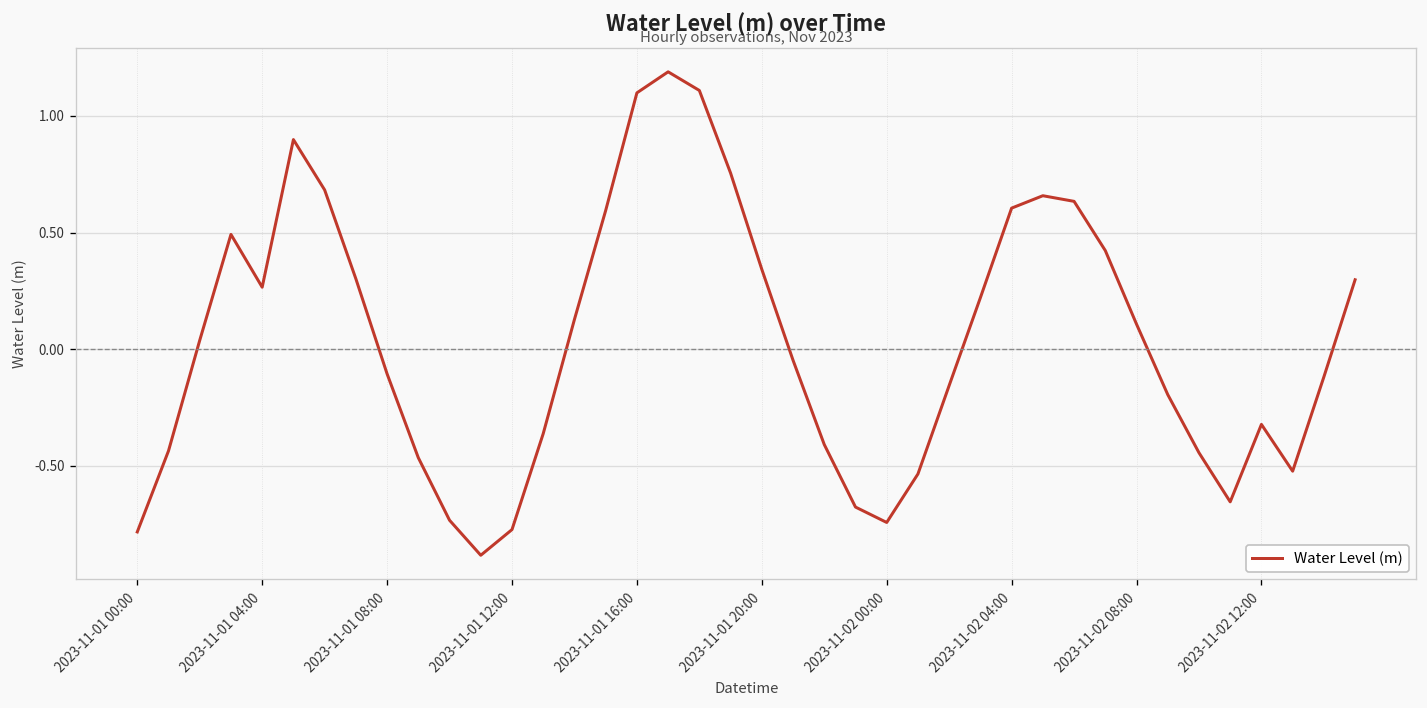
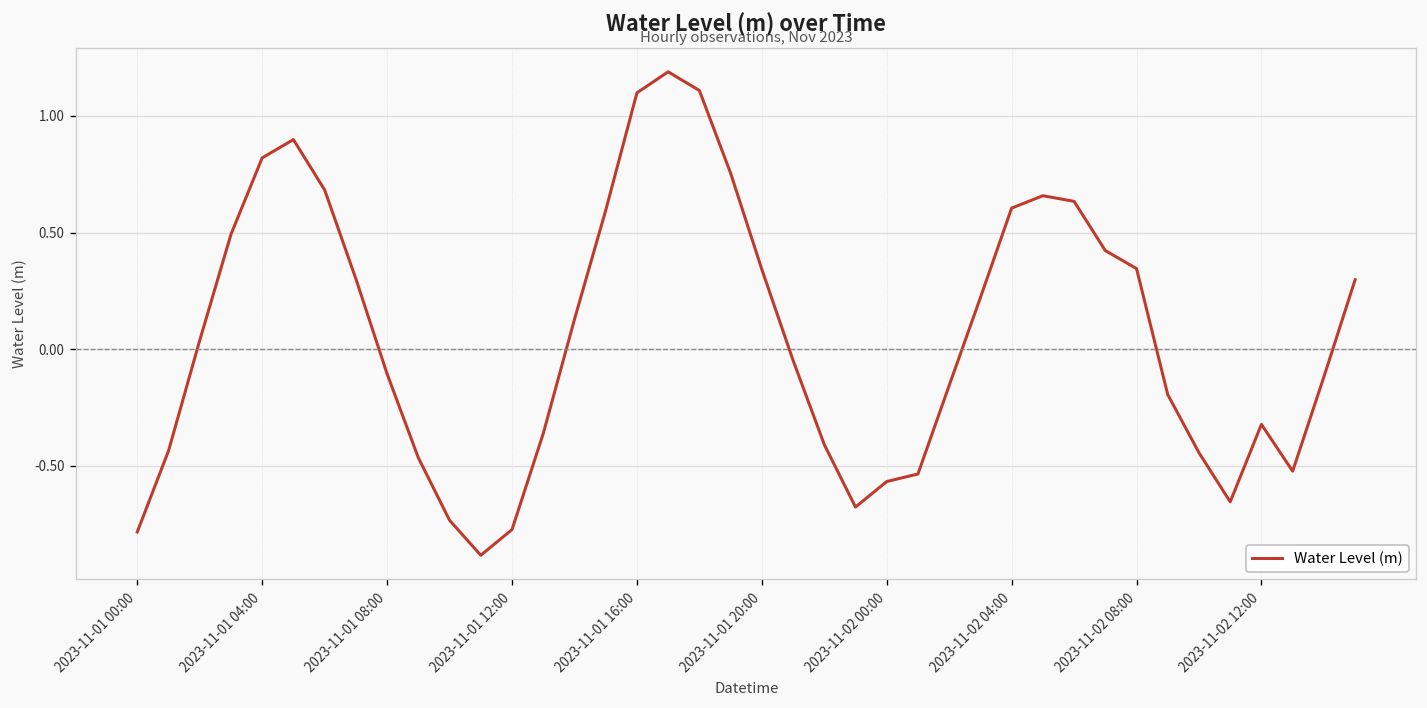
2023-11-01 04:00: 0.27 -> 0.82
2023-11-02 00:00: -0.74 -> -0.57
2023-11-02 08:00: 0.11 -> 0.35
